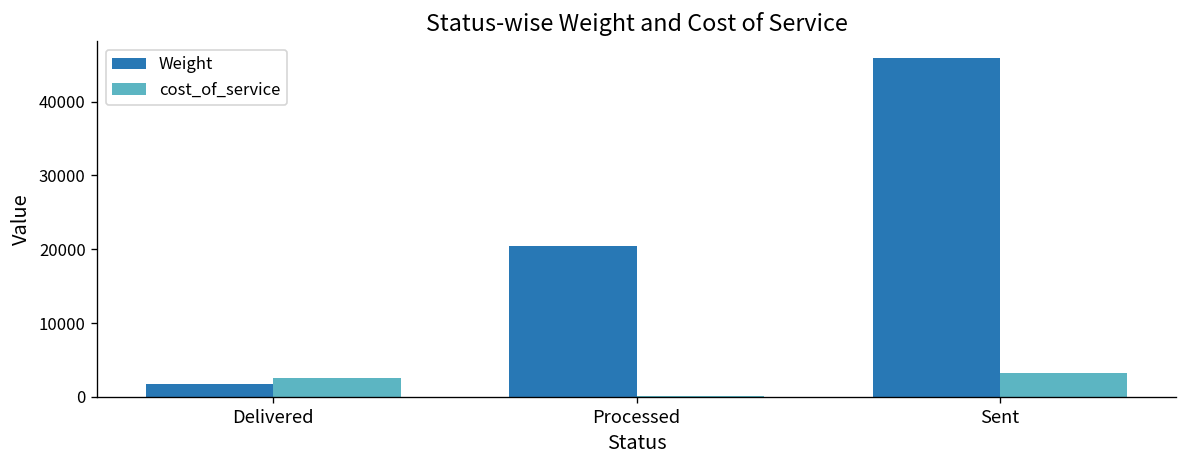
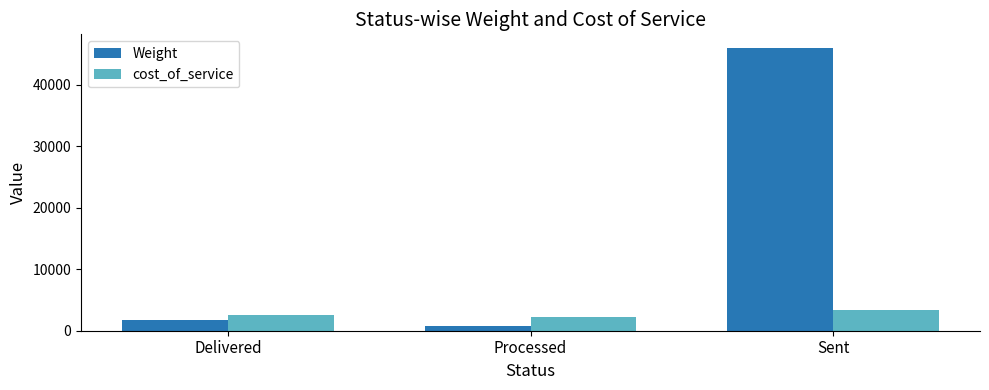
Weight, Processed: 20000 -> 1000
cost_of_service, Processed: 0 -> 2000
